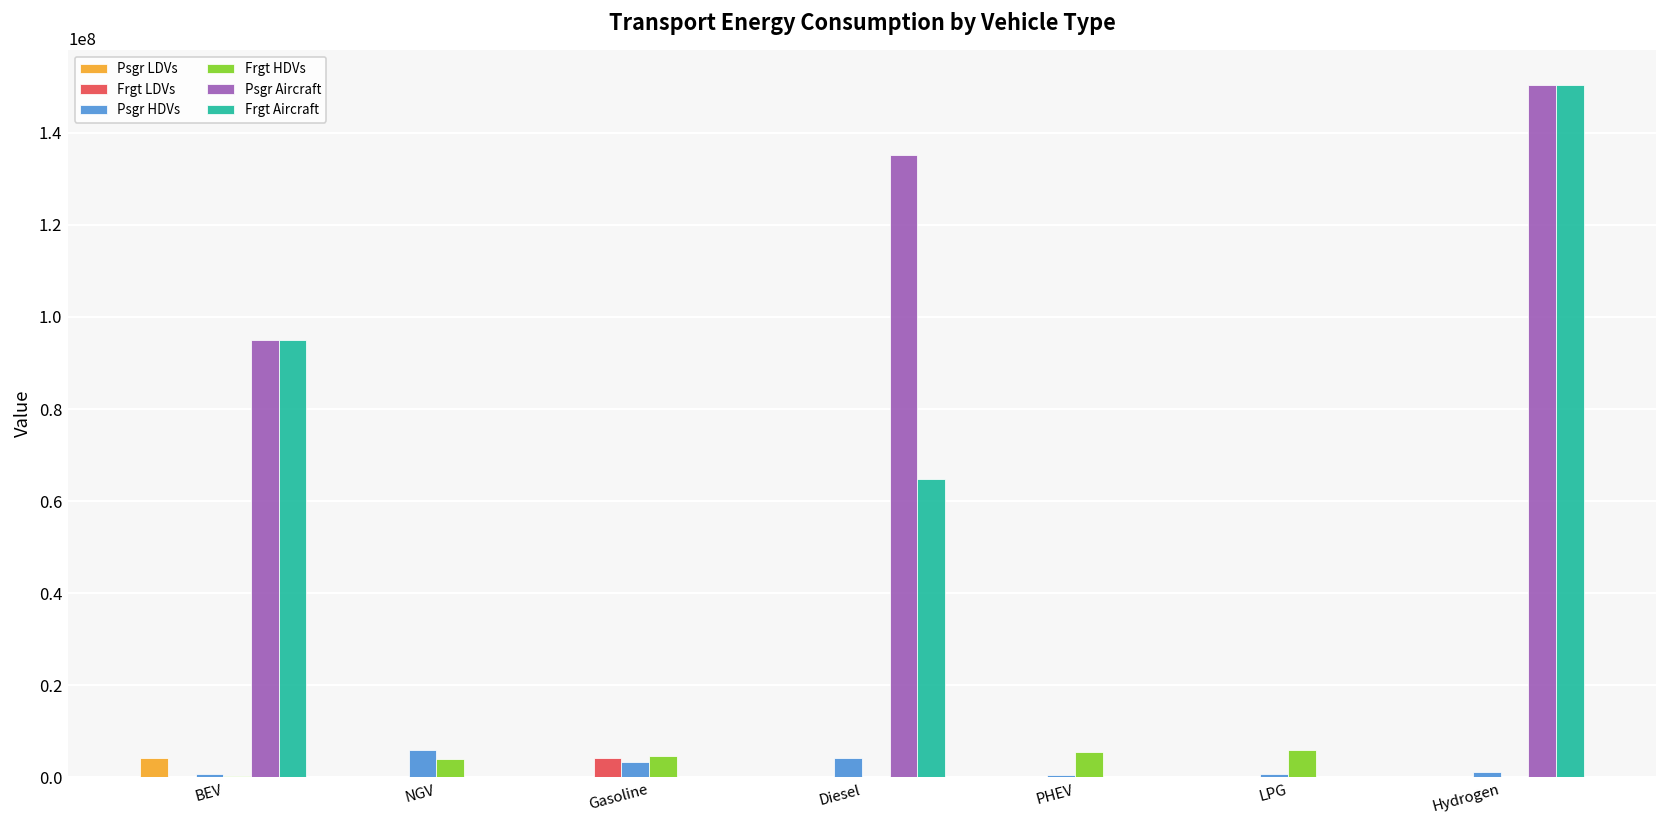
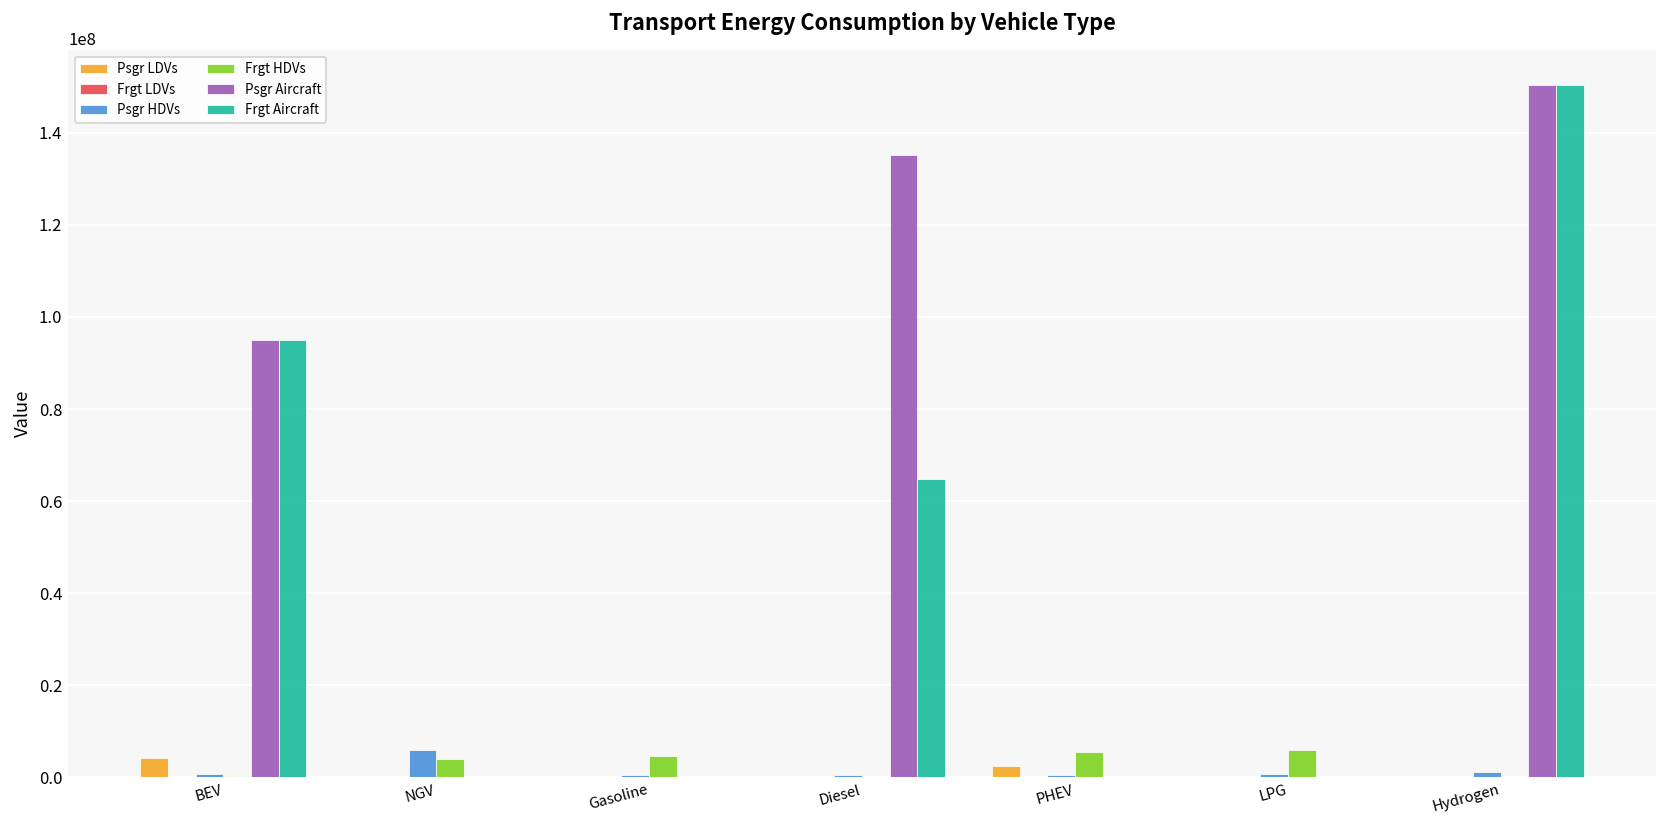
Frgt LDVs, Gasoline: 4000000 -> 0
Psgr HDVs, Gasoline: 3000000 -> 0
Psgr HDVs, Diesel: 4000000 -> 0
Psgr LDVs, PHEV: 0 -> 3000000
